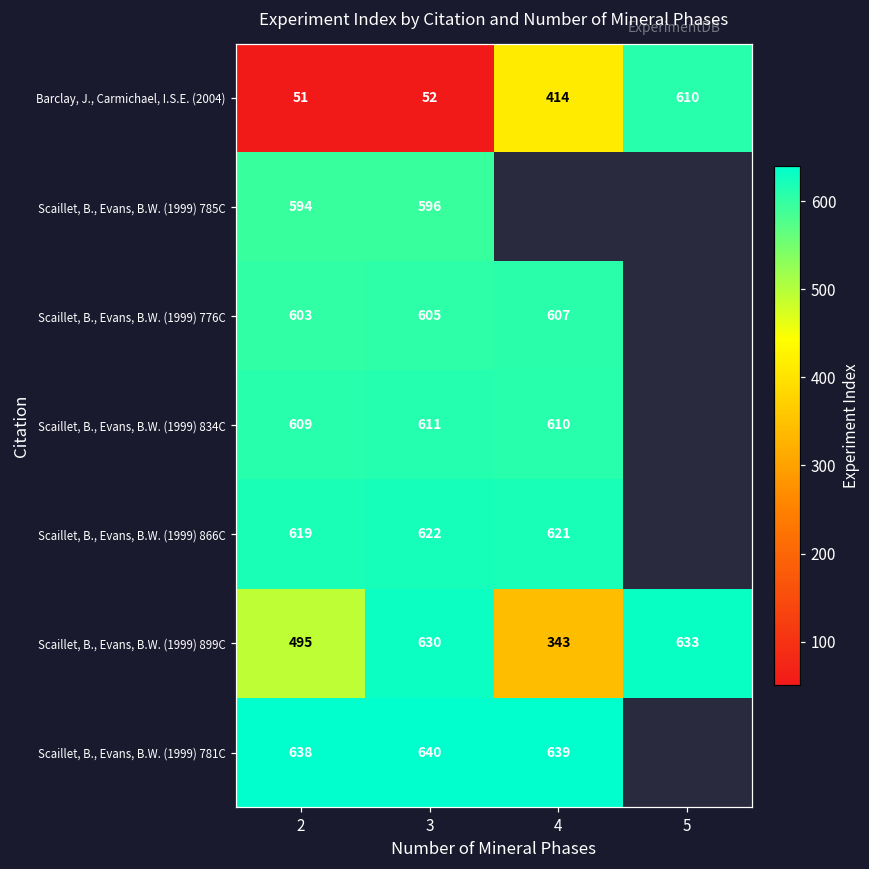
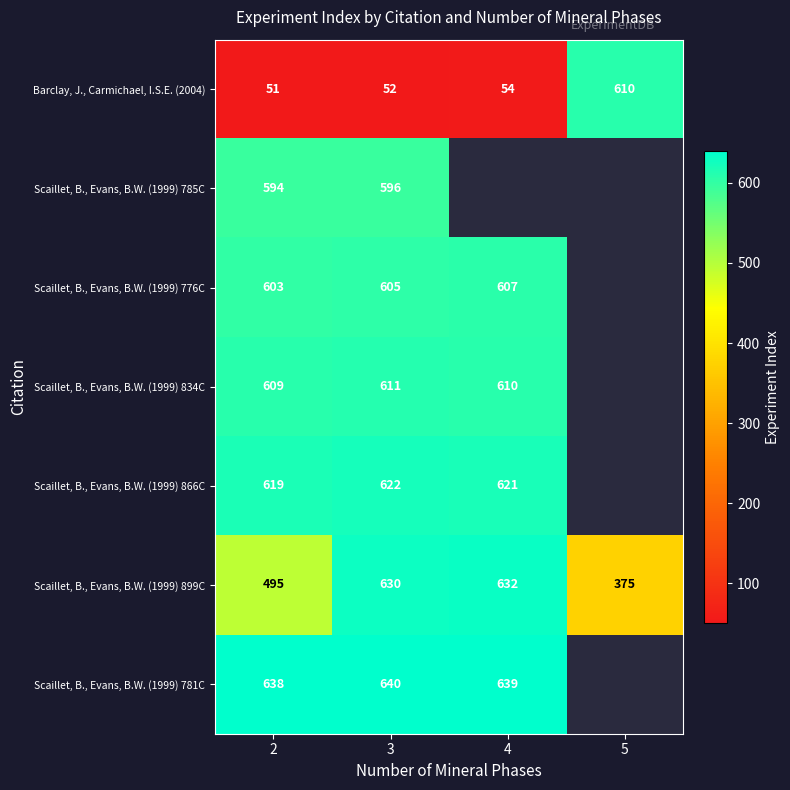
Barclay, J., Carmichael, I.S.E. (2004), 4: 414 -> 54
Scaillet, B., Evans, B.W. (1999) 899C, 4: 343 -> 632
Scaillet, B., Evans, B.W. (1999) 899C, 5: 633 -> 375
